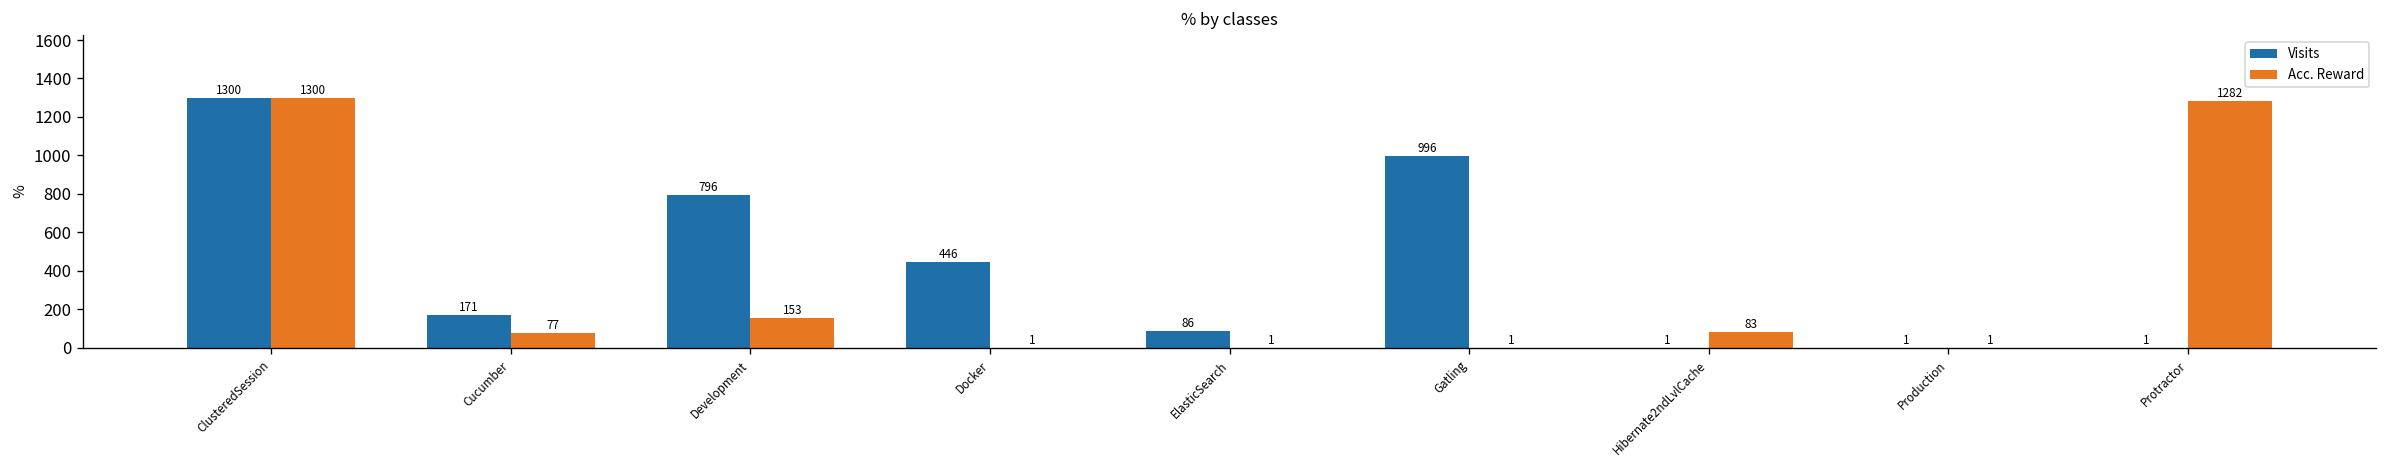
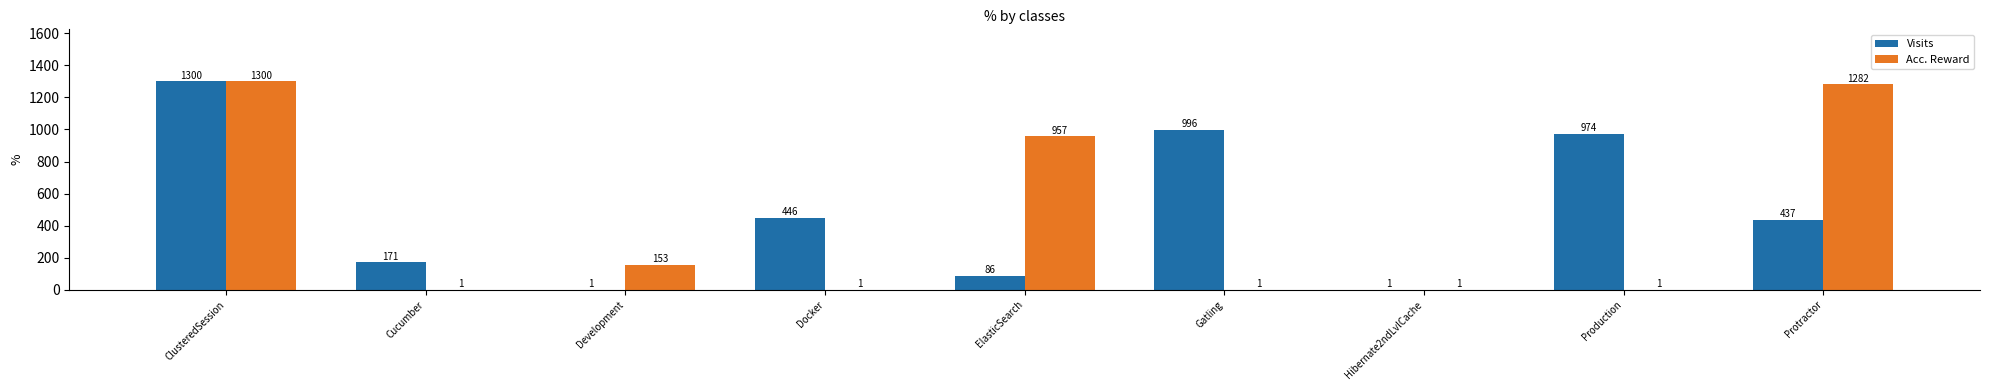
Acc. Reward, Cucumber: 77 -> 1
Visits, Development: 796 -> 1
Acc. Reward, ElasticSearch: 1 -> 957
Acc. Reward, Hibernate2ndLvlCache: 83 -> 1
Visits, Production: 1 -> 974
Visits, Protractor: 1 -> 437
